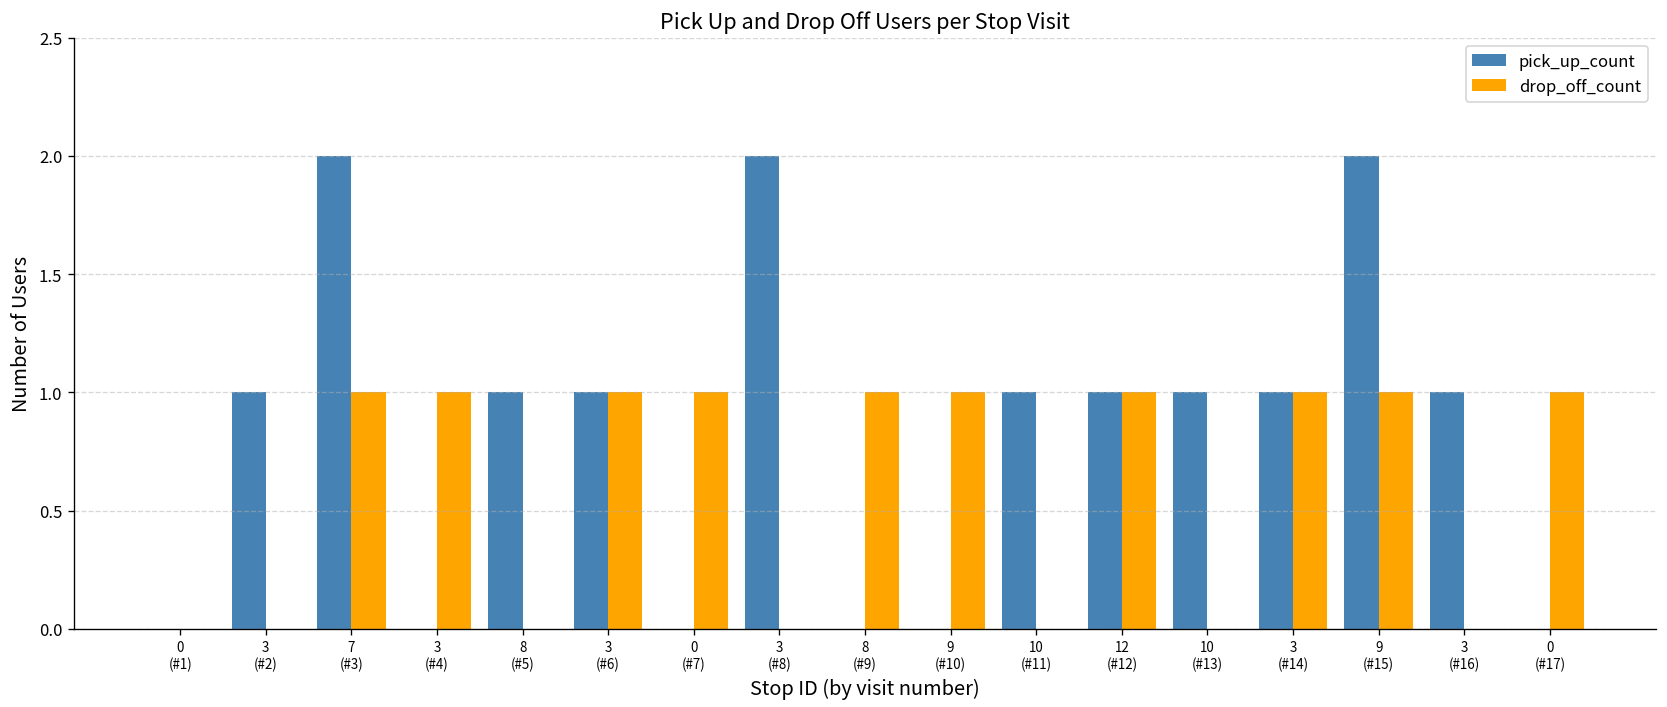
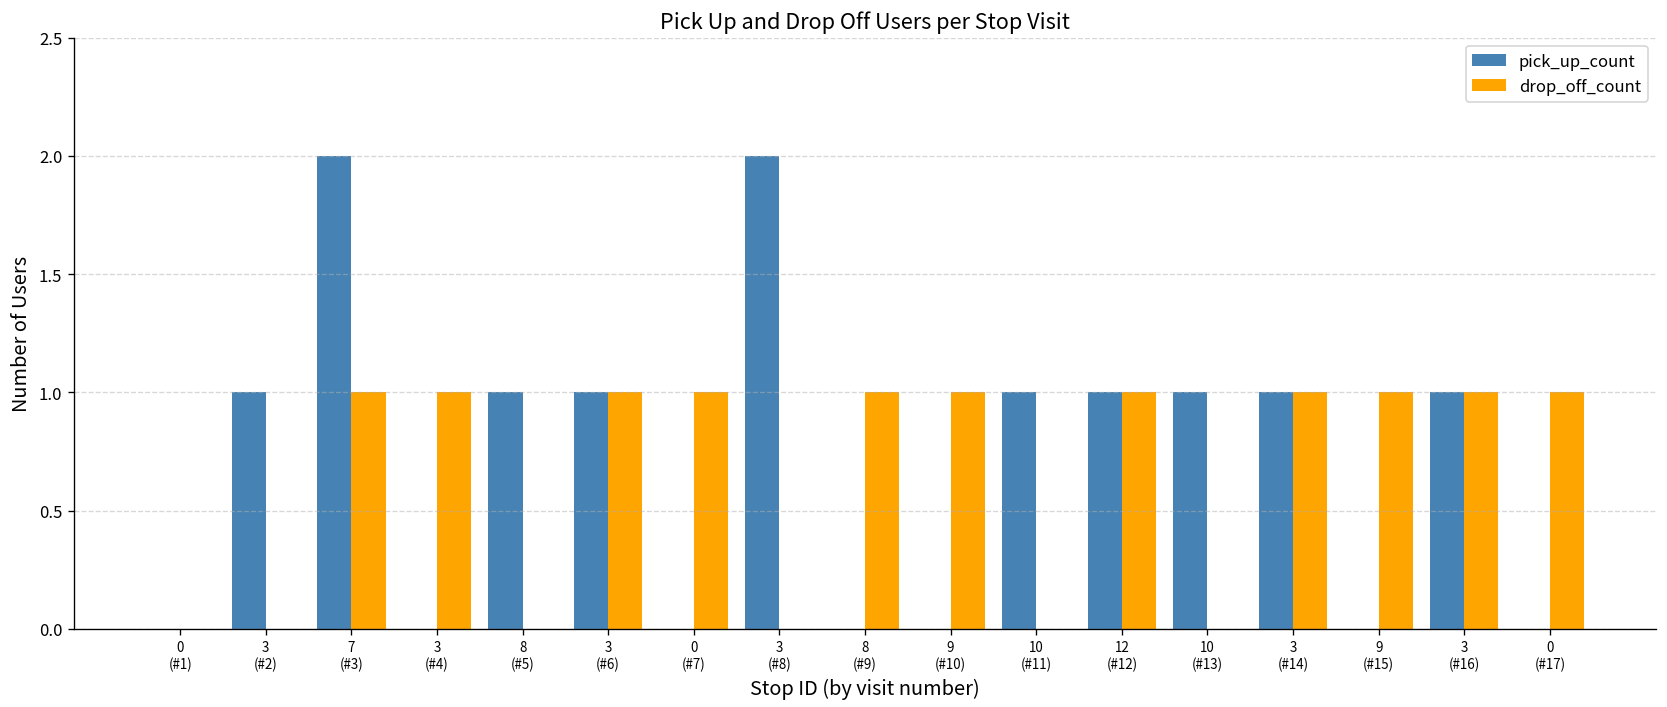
pick_up_count, 9 (#15): 2 -> 0
drop_off_count, 3 (#16): 0 -> 1
